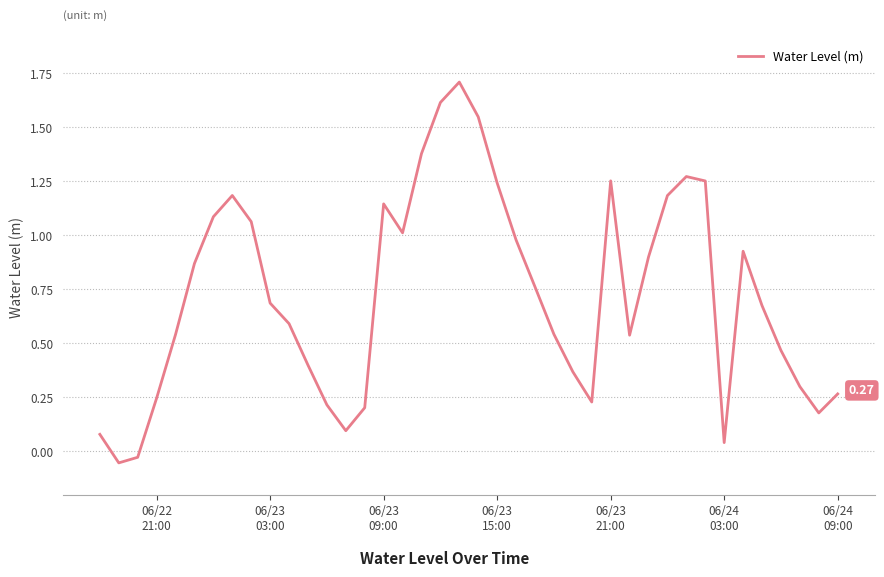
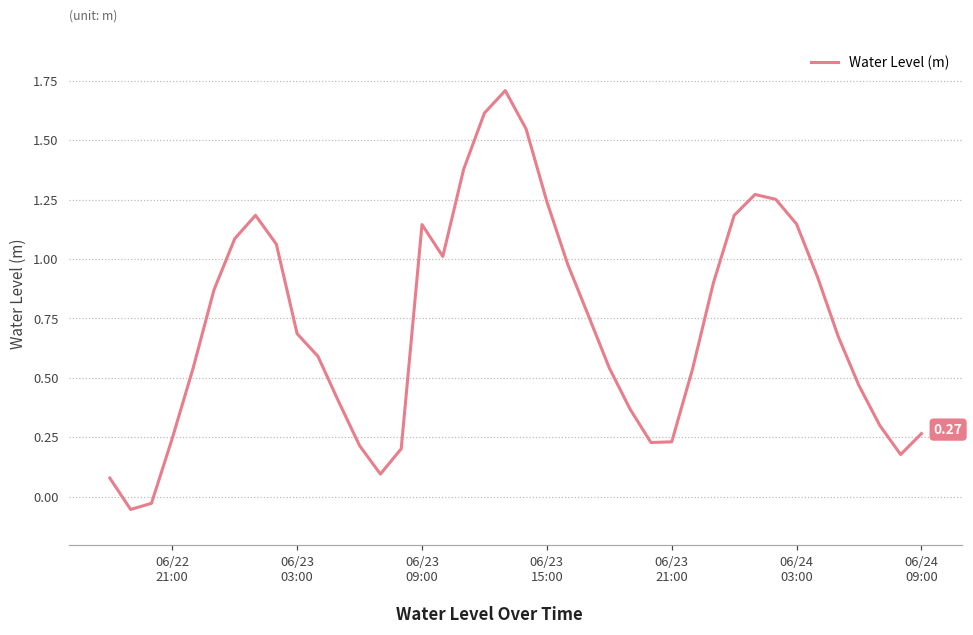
06/23 21:00: 1.25 -> 0.23
06/24 03:00: 0.04 -> 1.15
